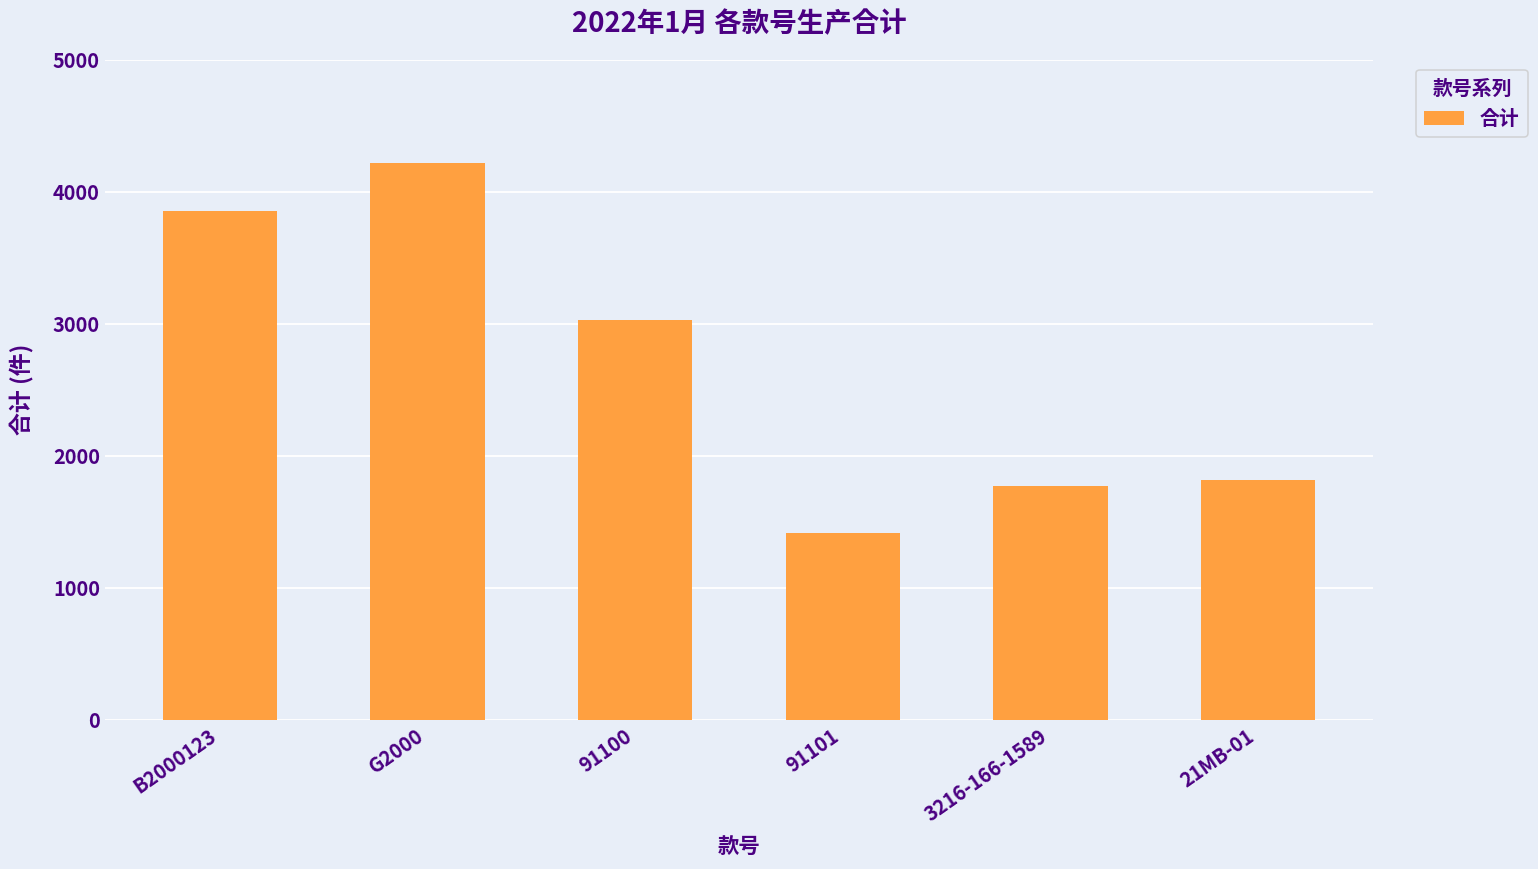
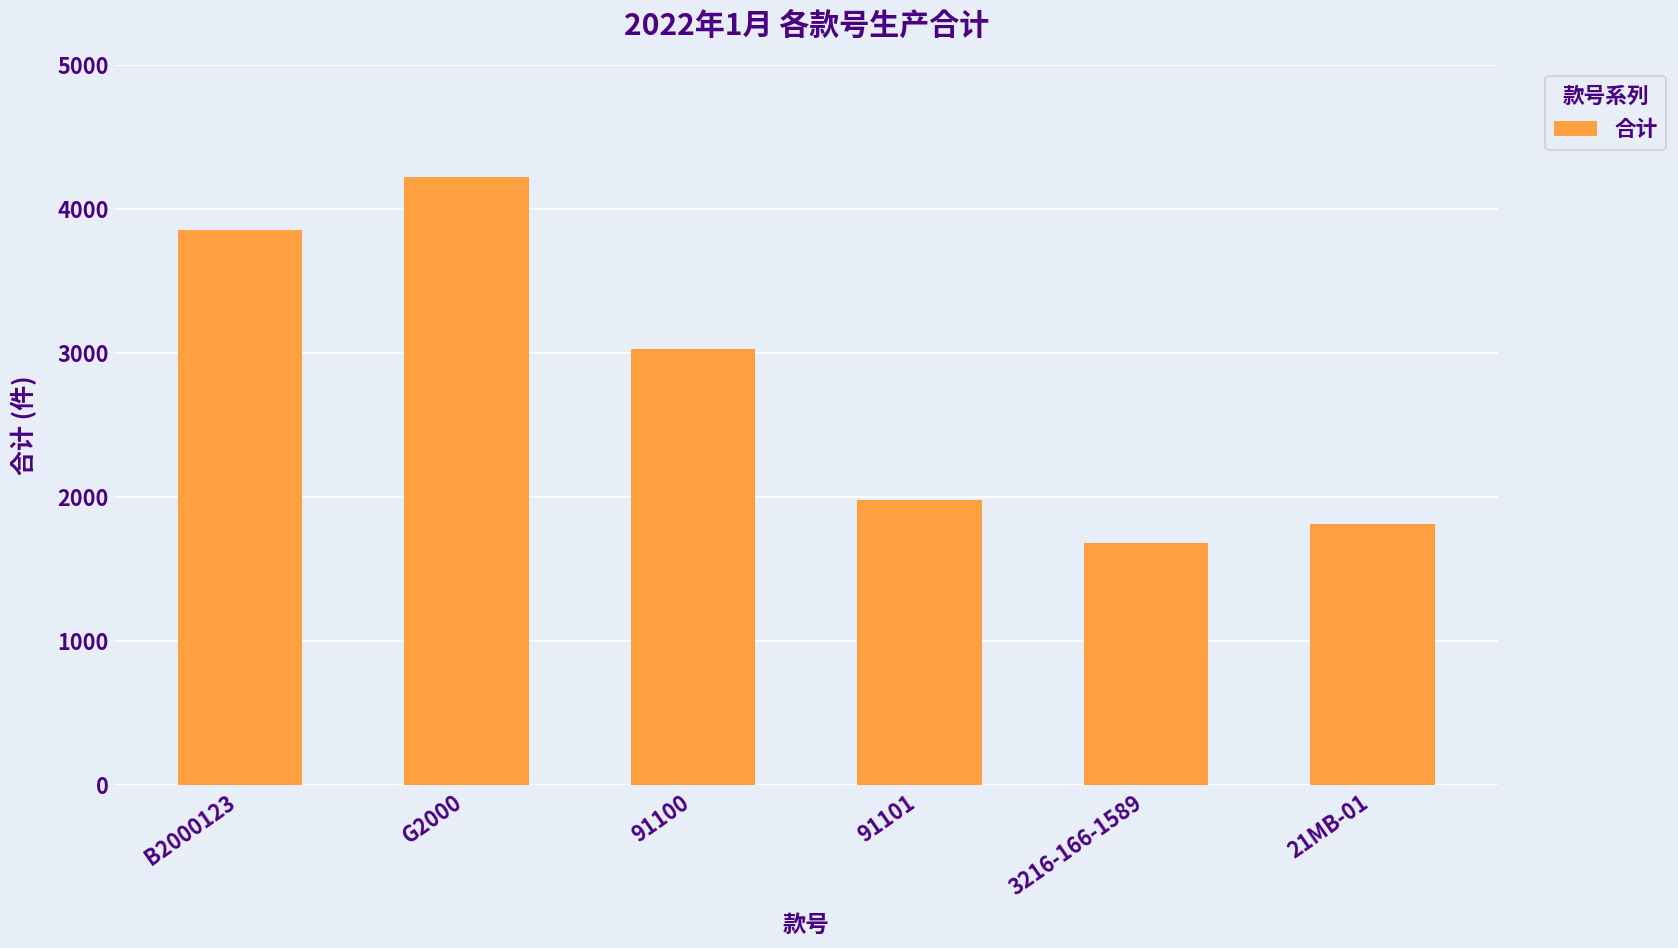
91101: 1420 -> 1980
3216-166-1589: 1770 -> 1690
